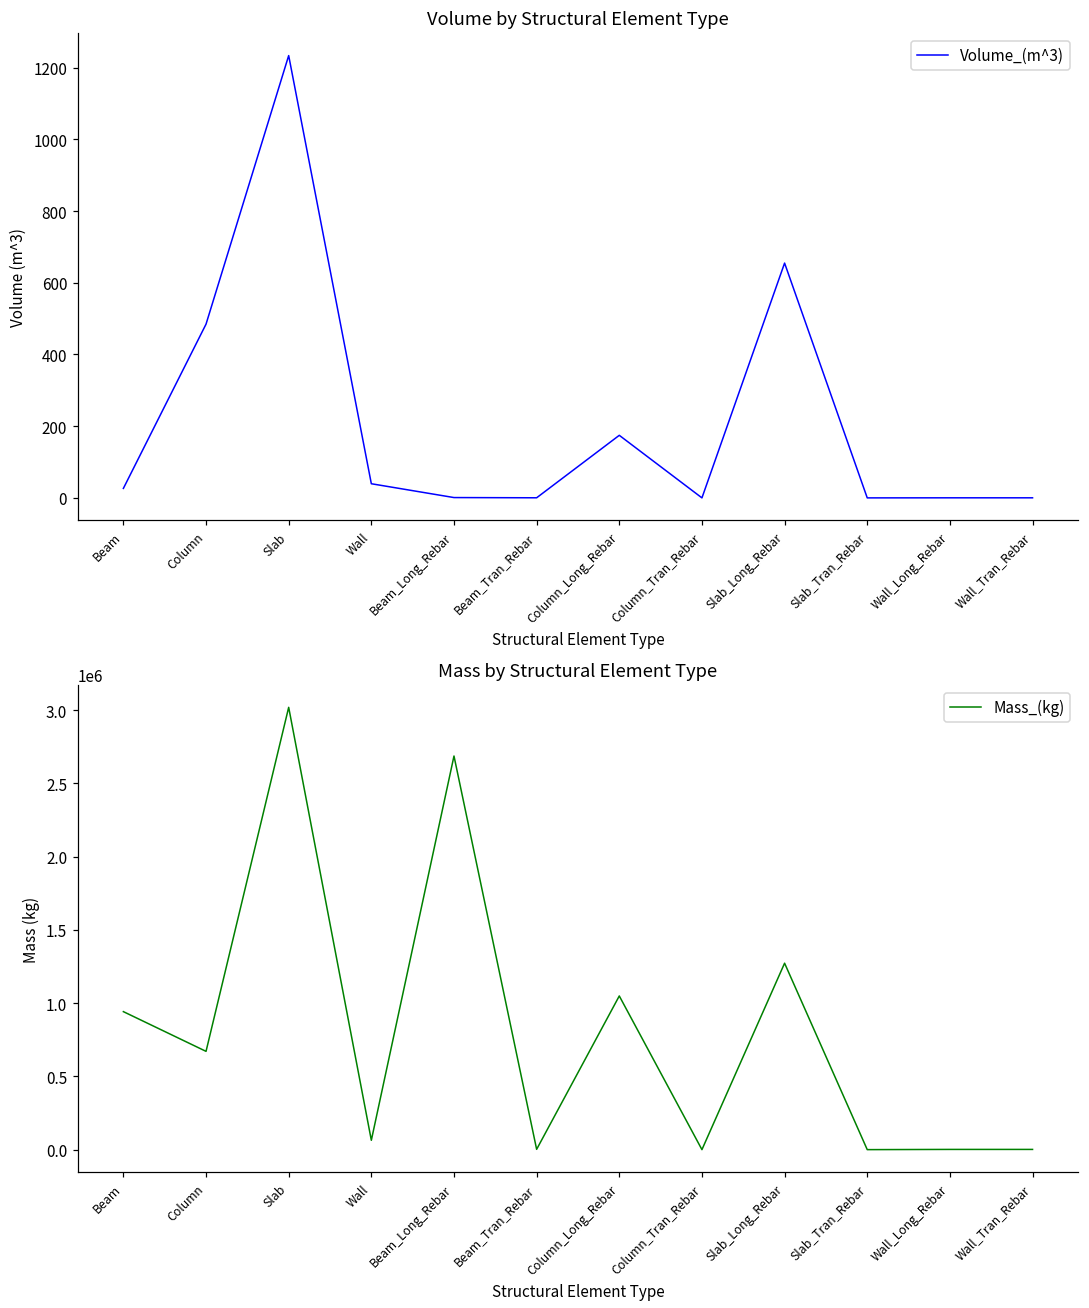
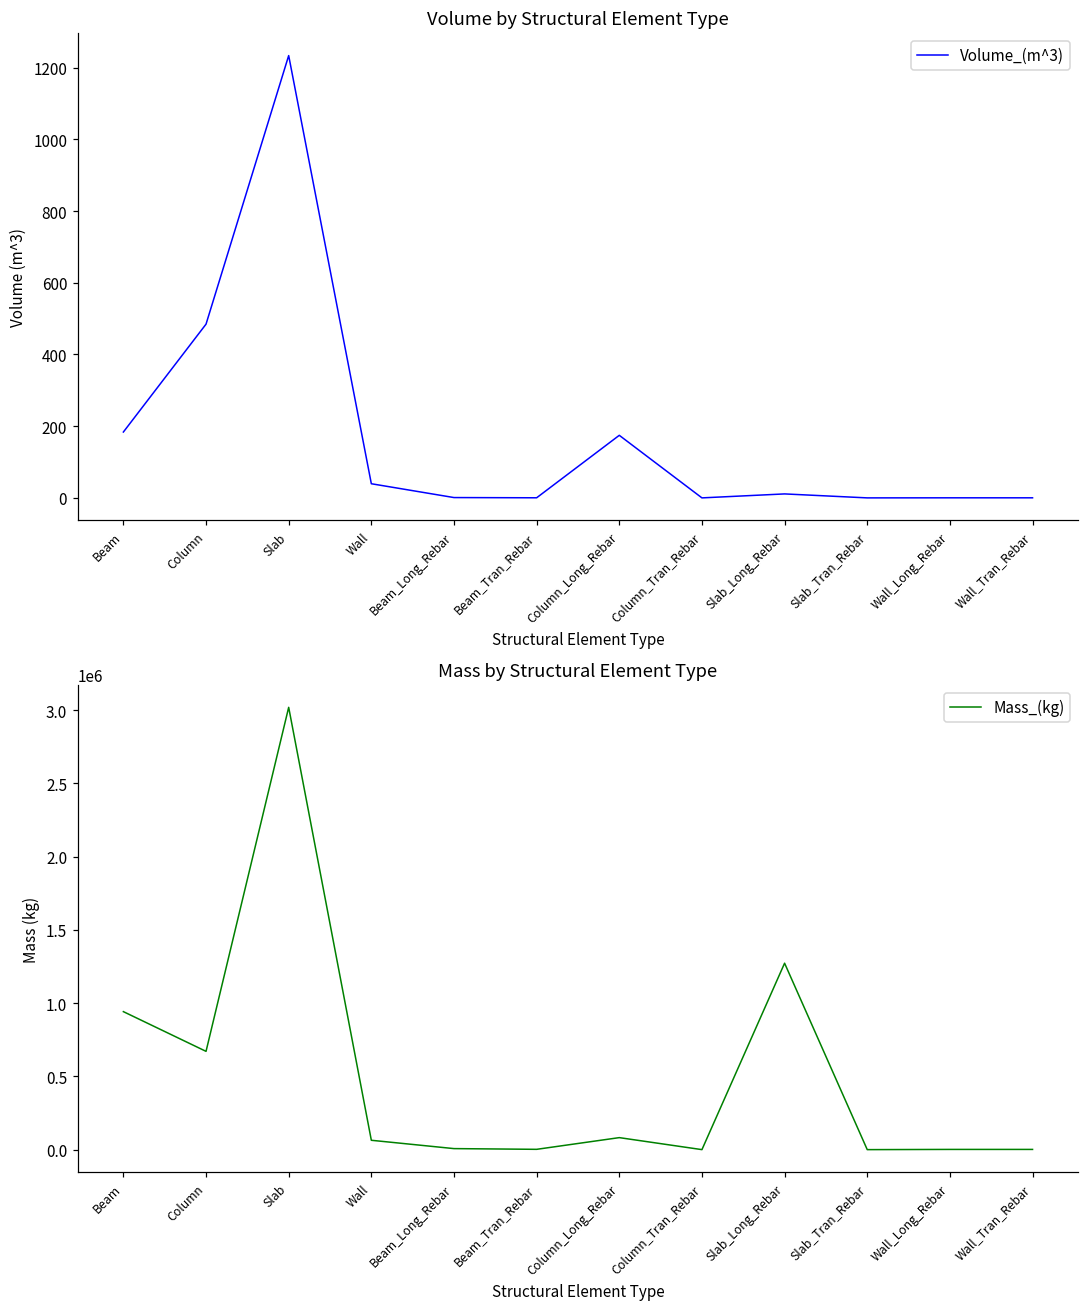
Volume by Structural Element Type, Beam: 30 -> 180
Volume by Structural Element Type, Slab_Long_Rebar: 650 -> 10
Mass by Structural Element Type, Beam_Long_Rebar: 2690000 -> 10000
Mass by Structural Element Type, Column_Long_Rebar: 1050000 -> 80000
